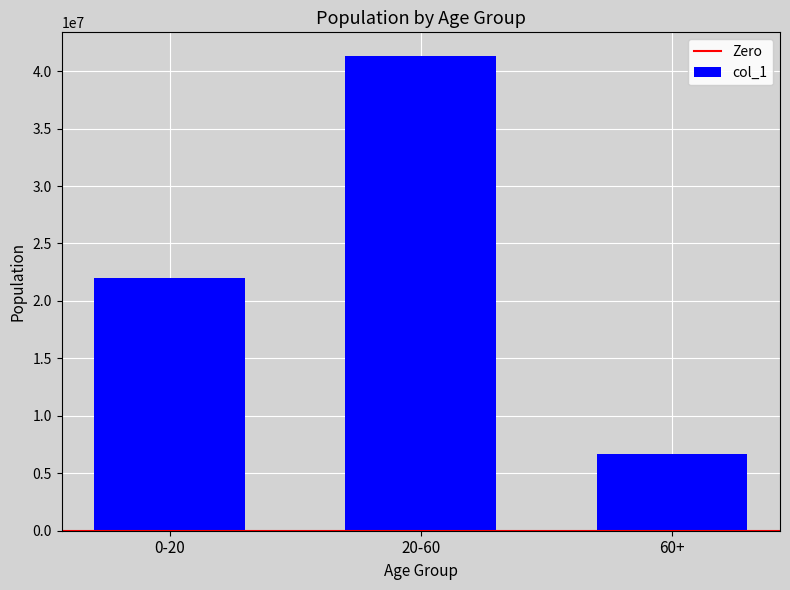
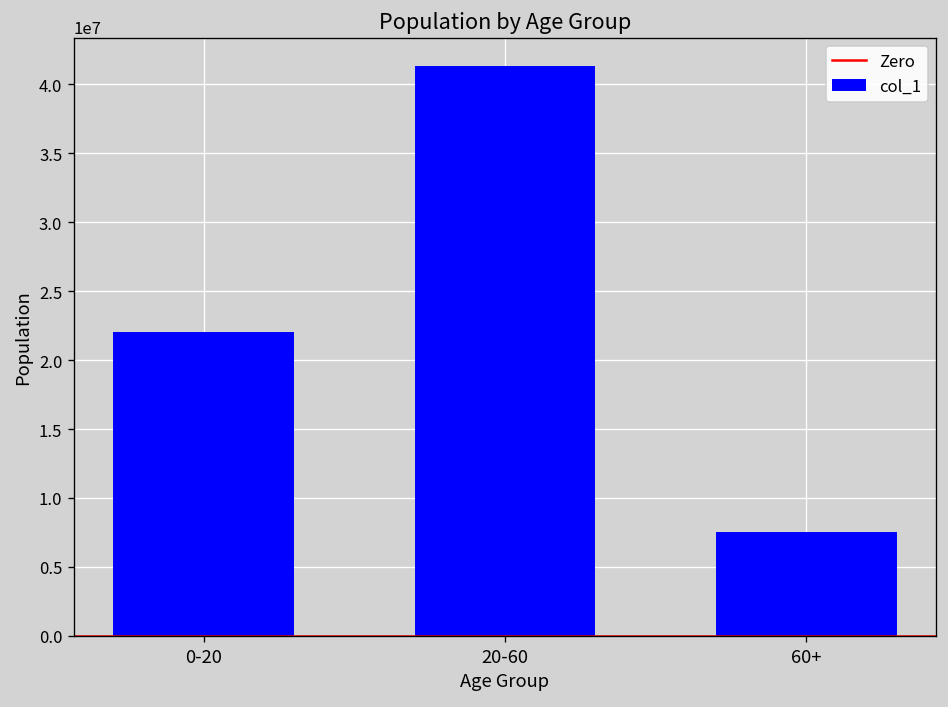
60+: 6700000 -> 7500000
